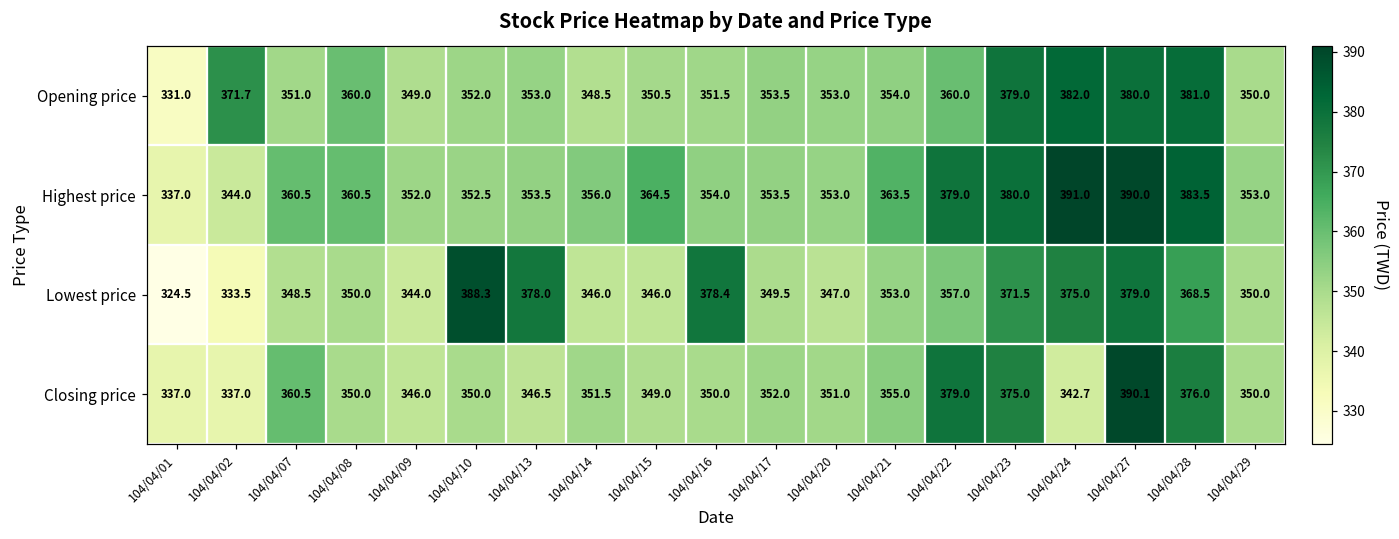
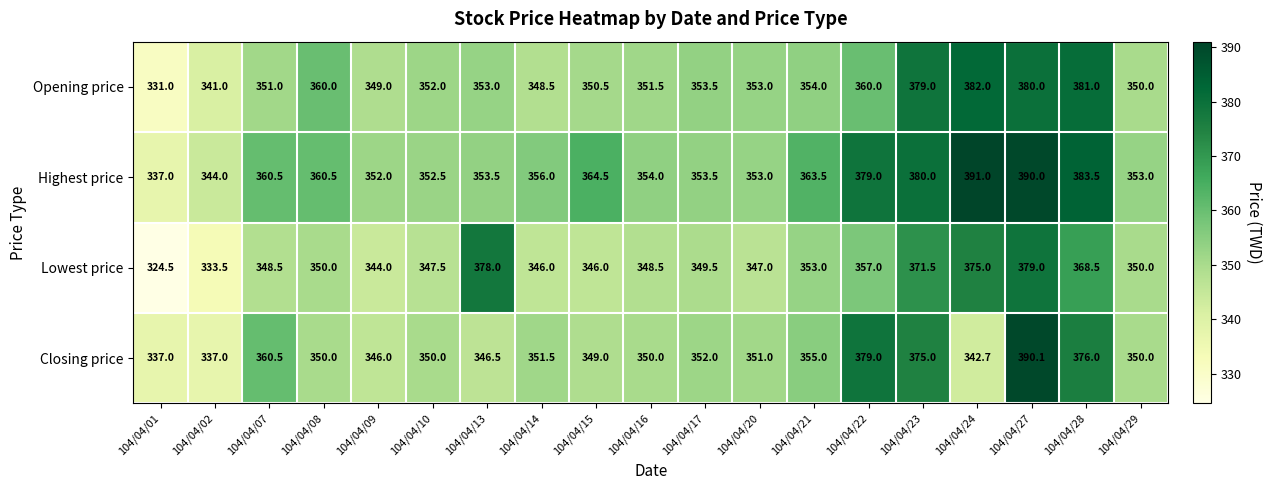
Opening price, 104/04/02: 371.7 -> 341.0
Lowest price, 104/04/10: 388.3 -> 347.5
Lowest price, 104/04/16: 378.4 -> 348.5
